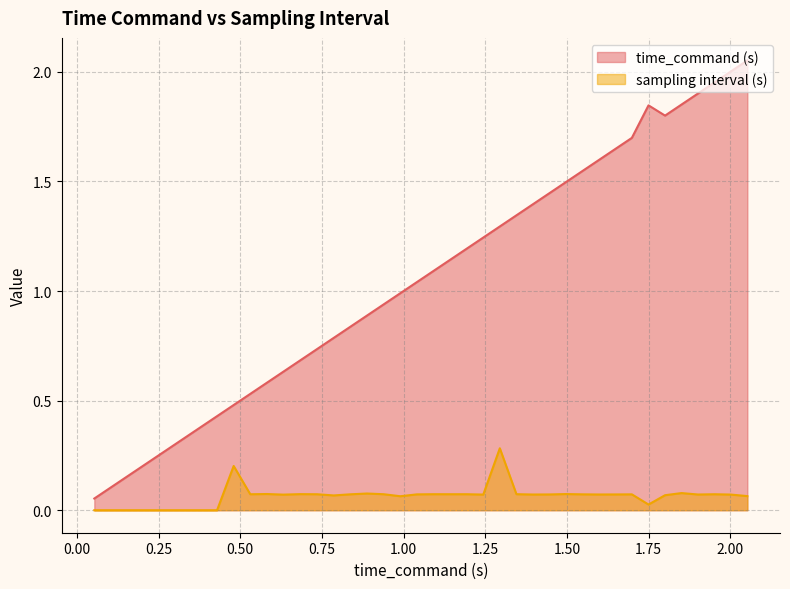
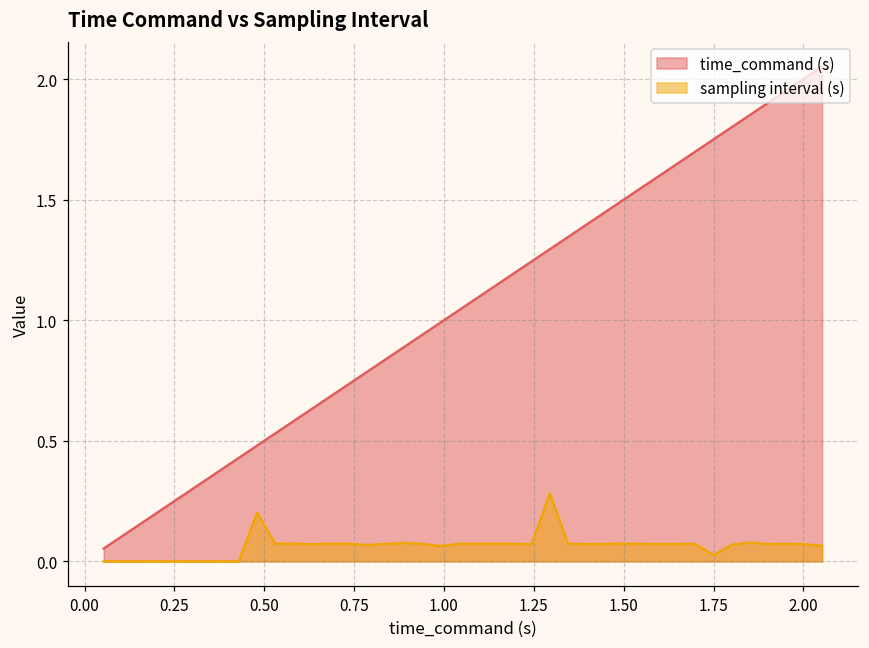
time_command (s), 1.75: 1.85 -> 1.75
